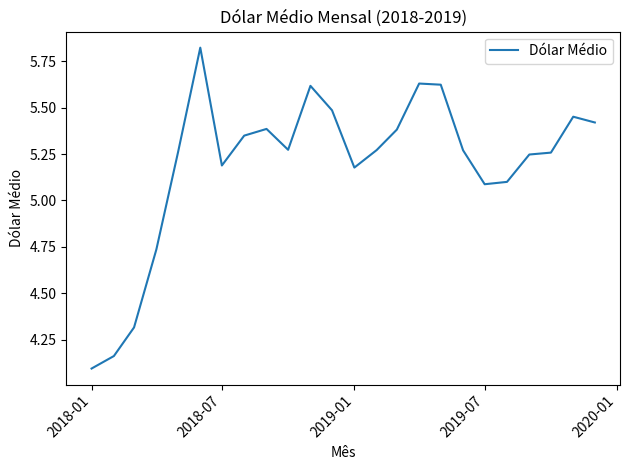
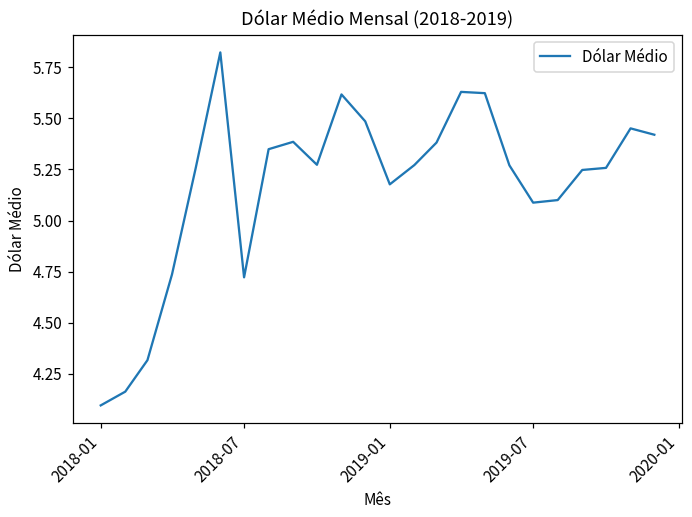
2018-07: 5.19 -> 4.72
